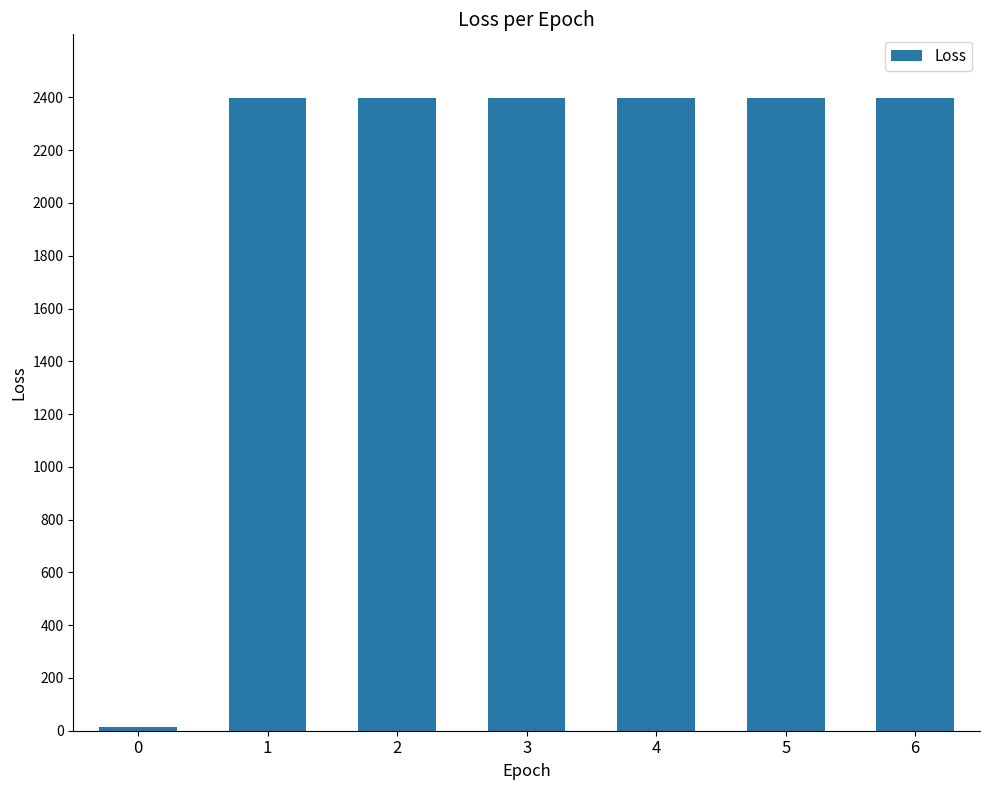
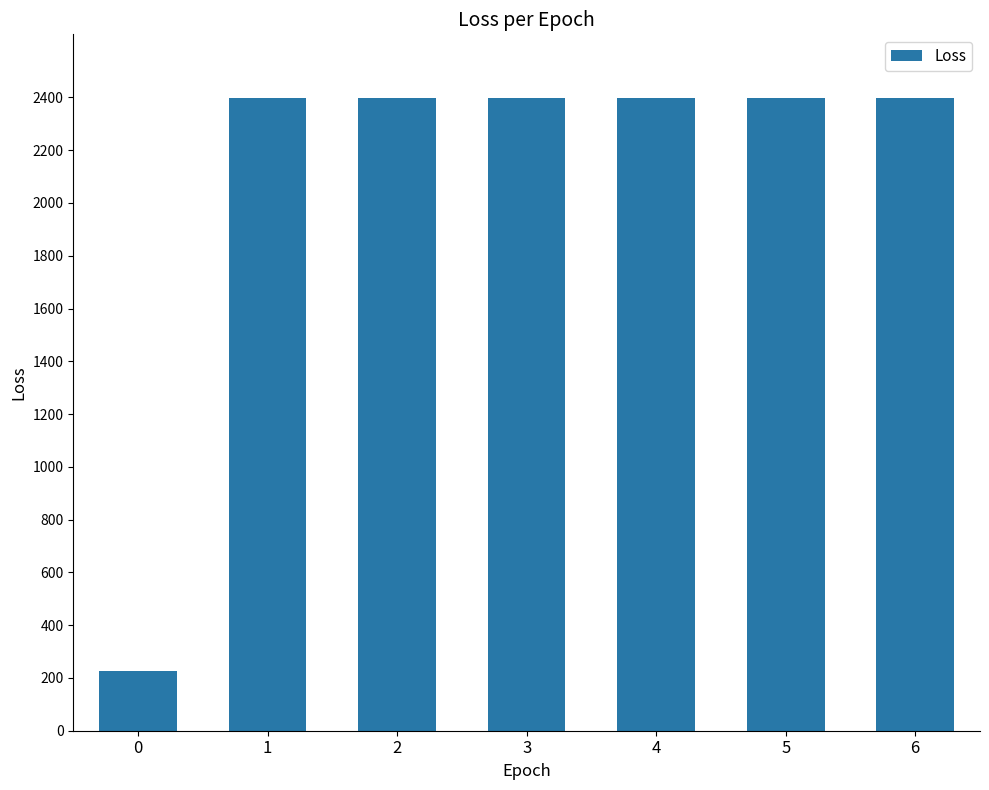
0: 20 -> 230
